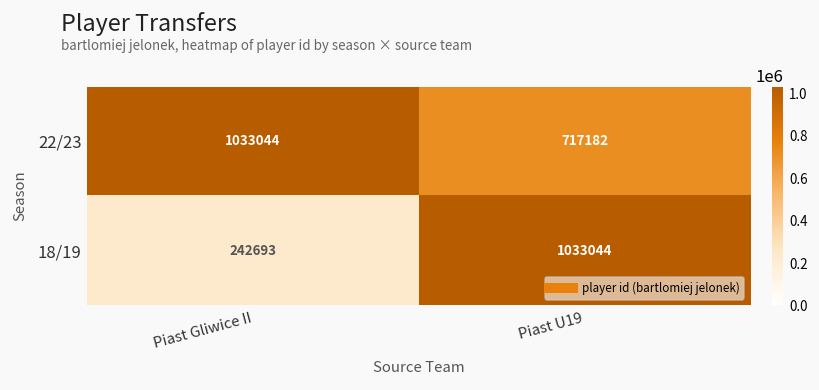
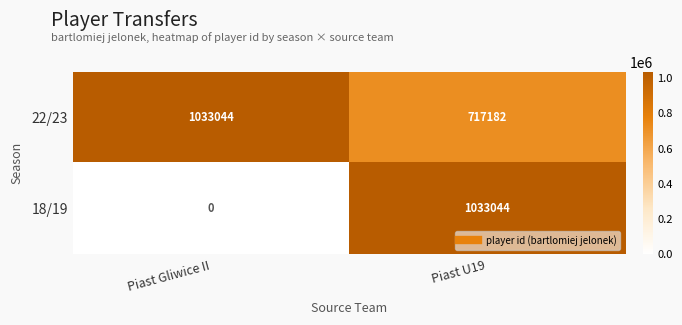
18/19, Piast Gliwice II: 242693 -> 0
